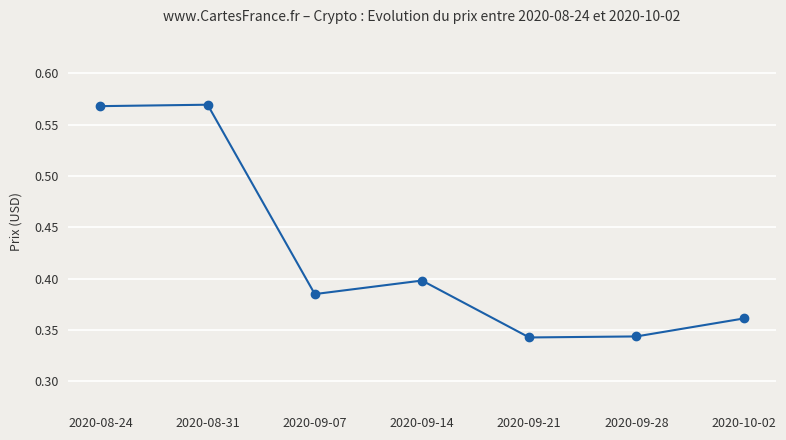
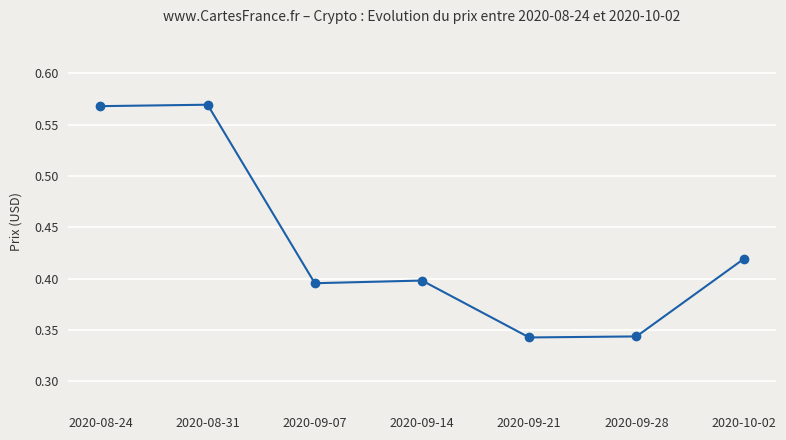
2020-09-07: 0.385 -> 0.395
2020-10-02: 0.361 -> 0.419
